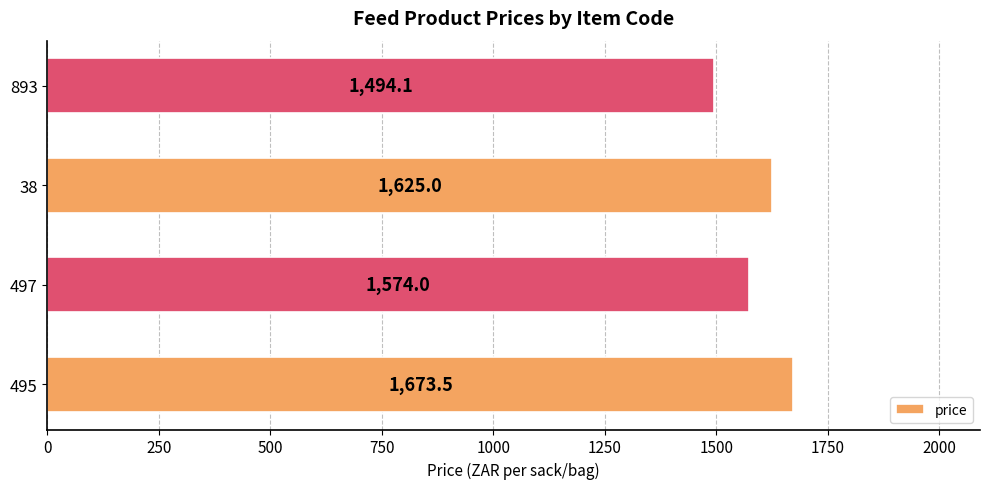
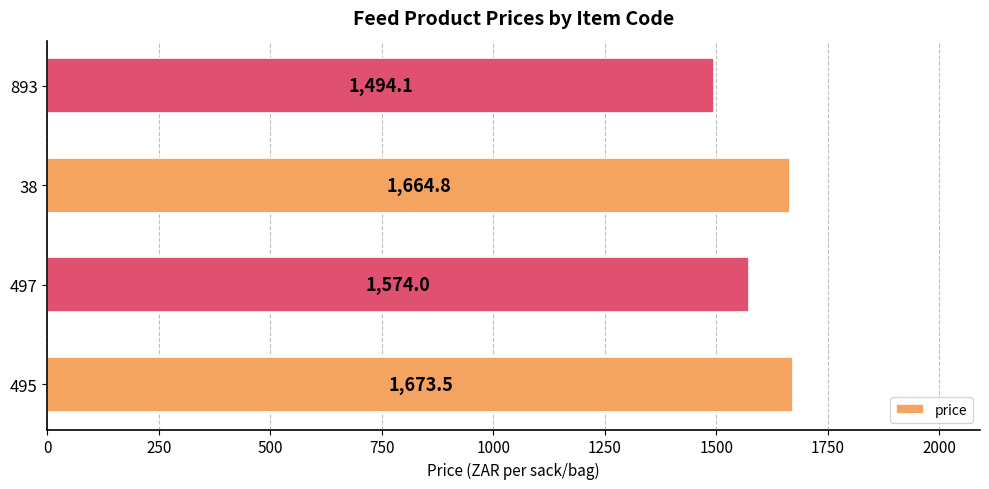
38: 1,625.0 -> 1,664.8
